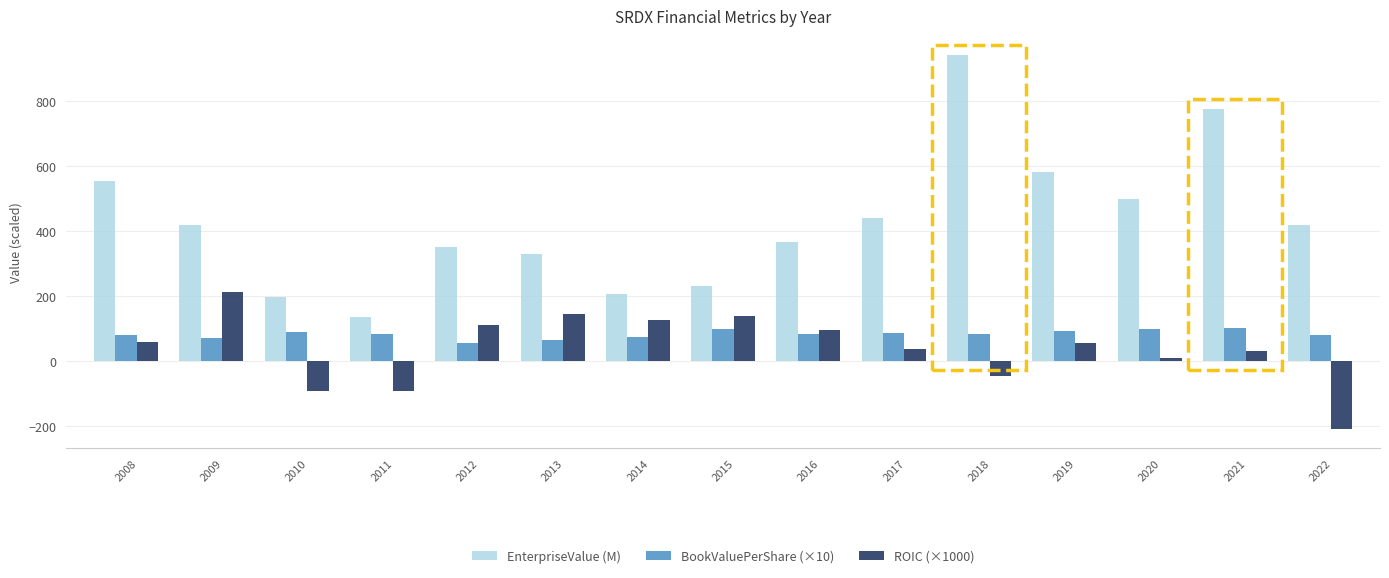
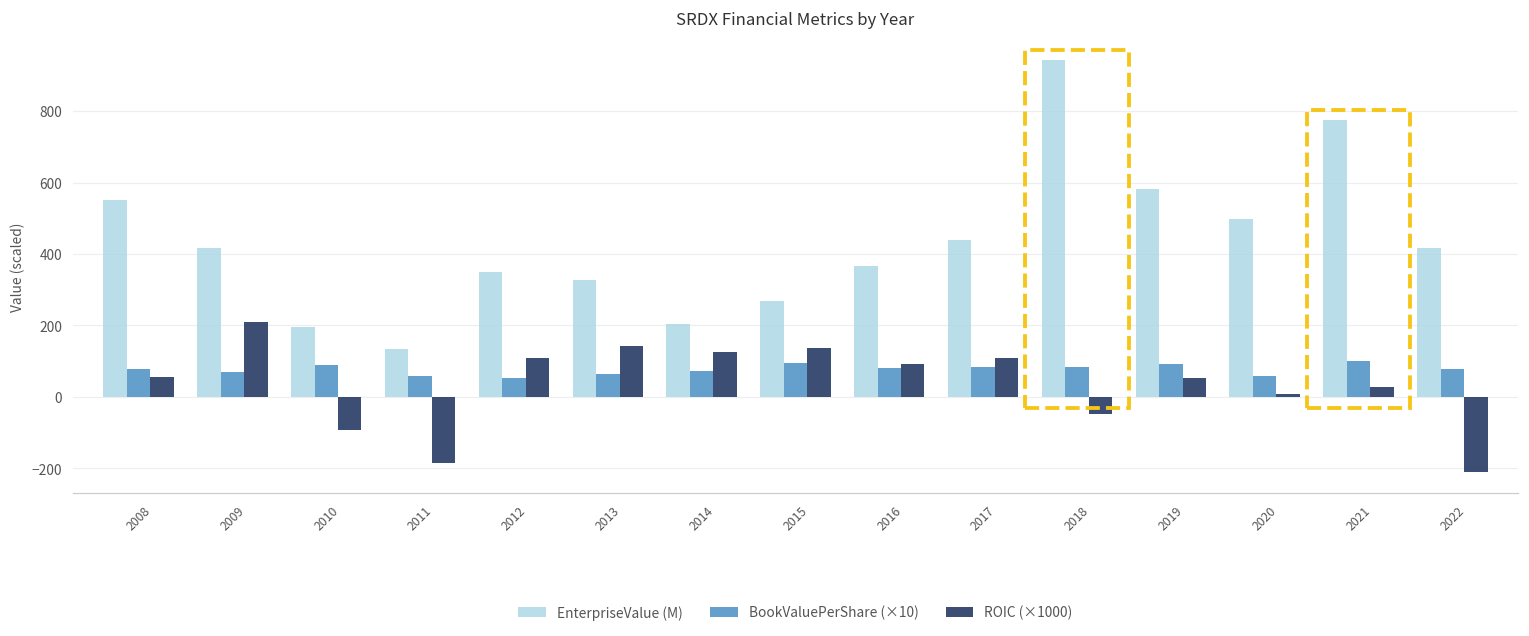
BookValuePerShare (×10), 2011: 80 -> 60
ROIC (×1000), 2011: -90 -> -190
EnterpriseValue (M), 2015: 230 -> 270
ROIC (×1000), 2017: 40 -> 110
BookValuePerShare (×10), 2020: 100 -> 60
